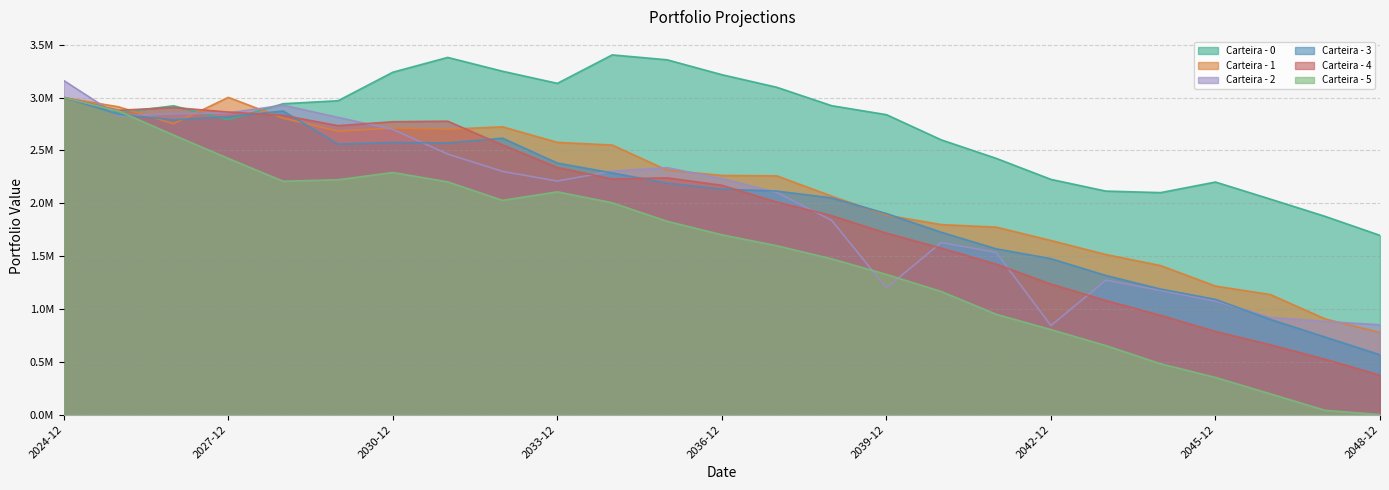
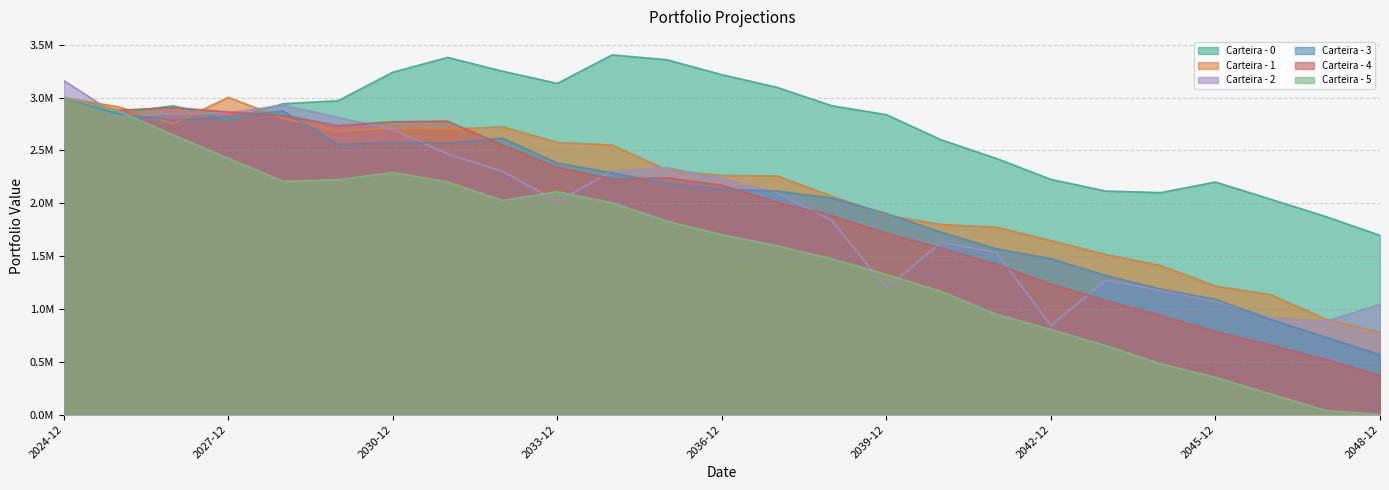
Carteira - 2, 2033-12: 2210000 -> 2010000
Carteira - 2, 2048-12: 850000 -> 1040000
